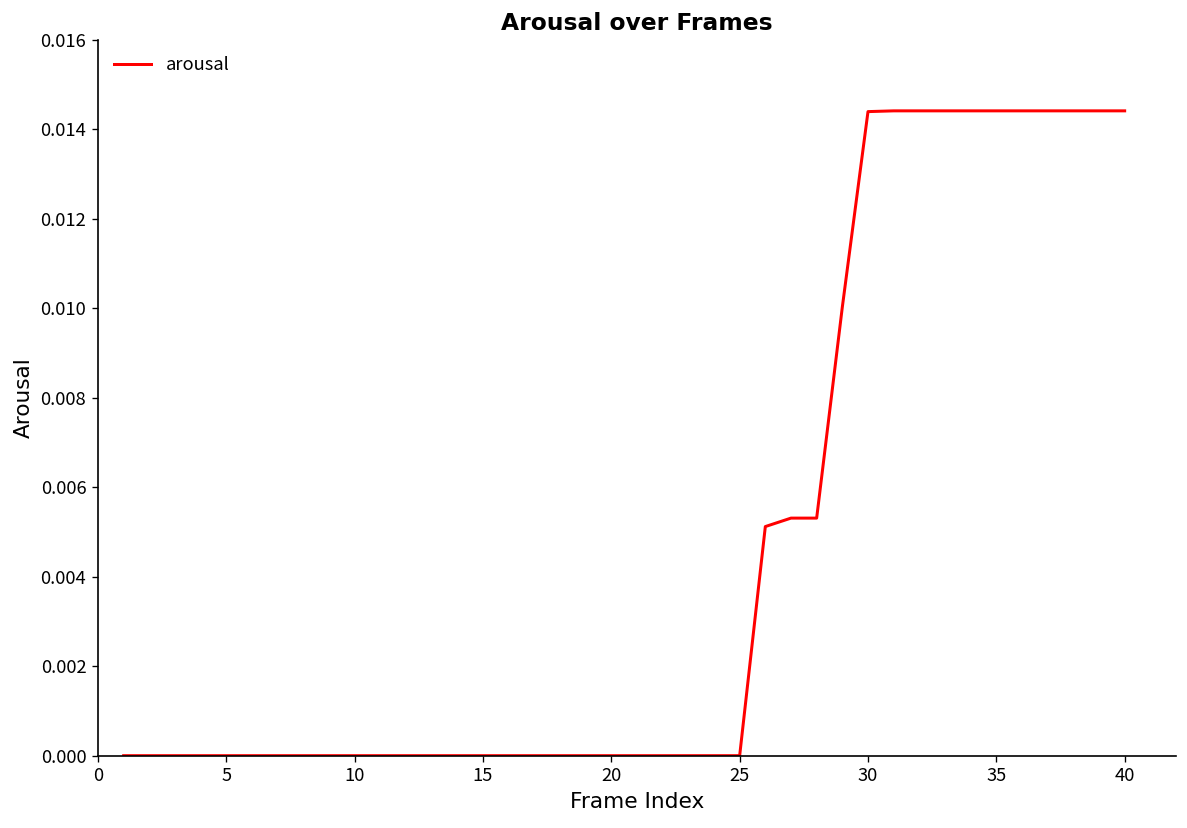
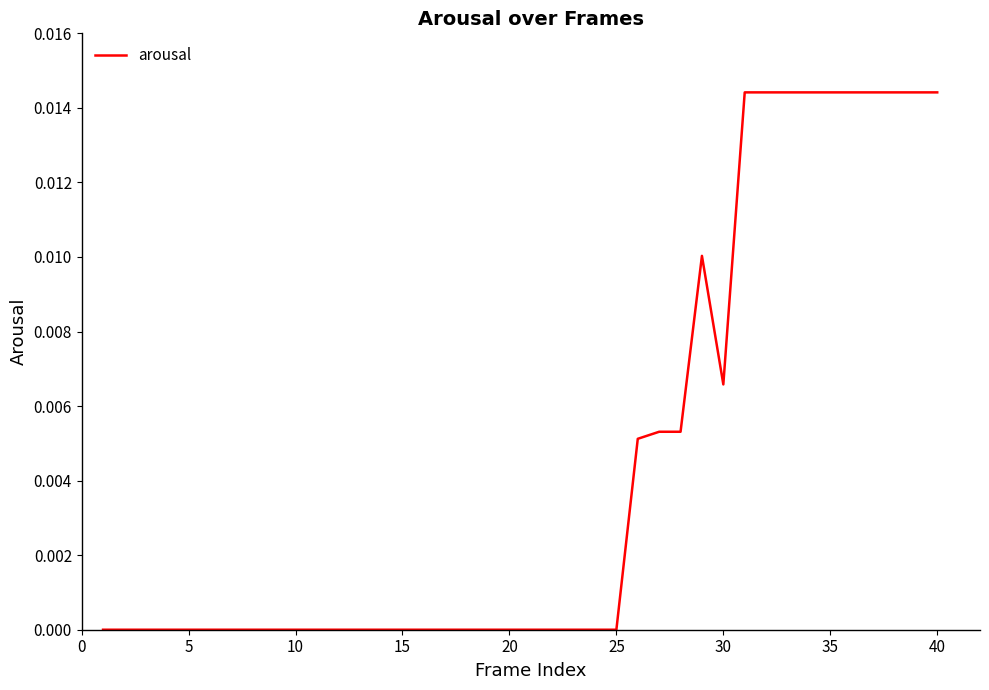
30: 0.0144 -> 0.0066
